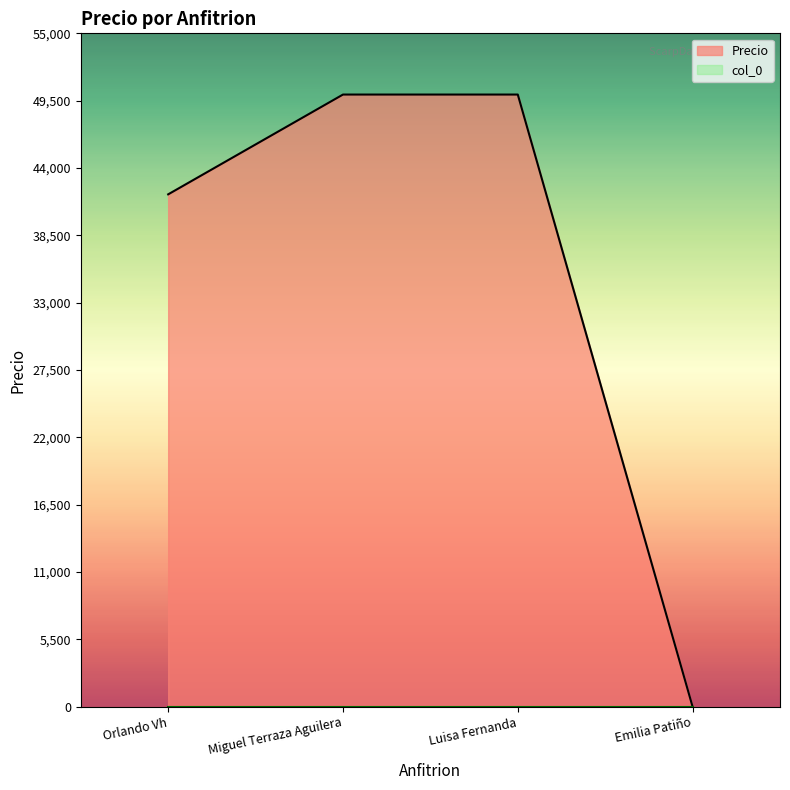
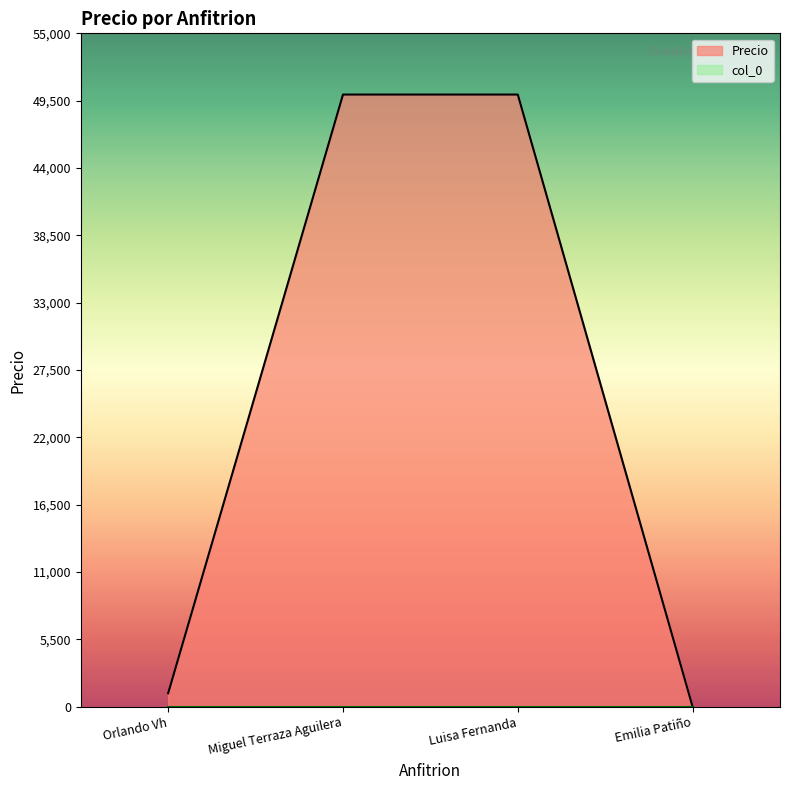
Precio, Orlando Vh: 41,900 -> 1,100
